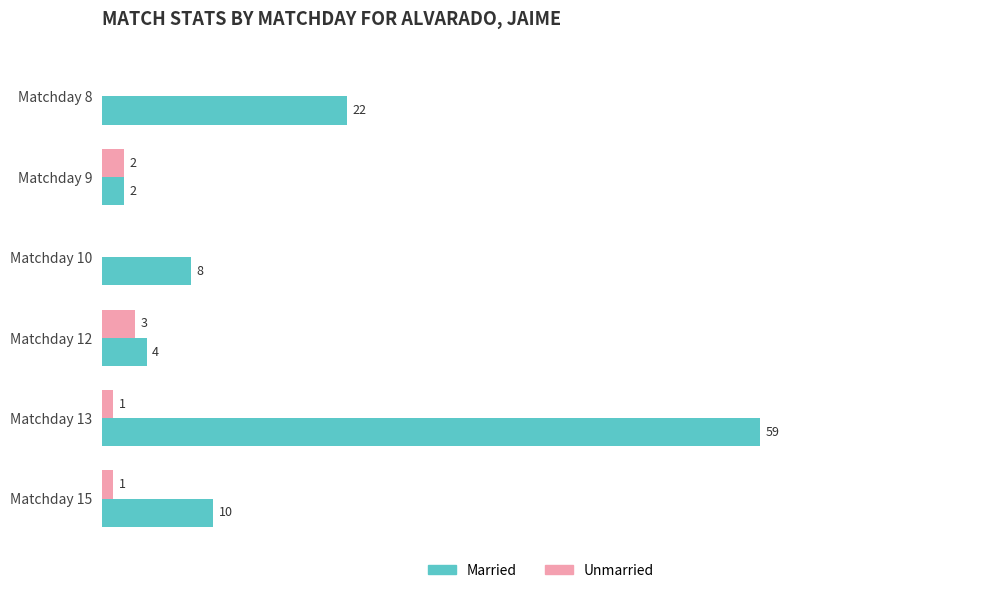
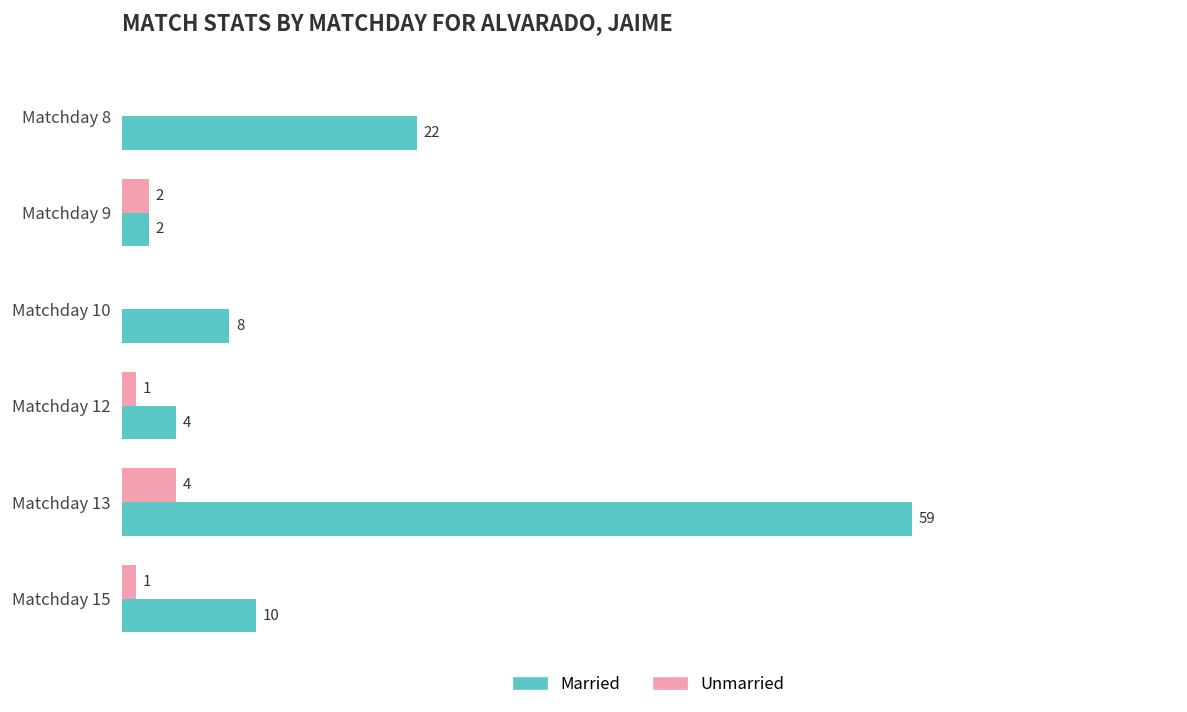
Unmarried, Matchday 12: 3 -> 1
Unmarried, Matchday 13: 1 -> 4
